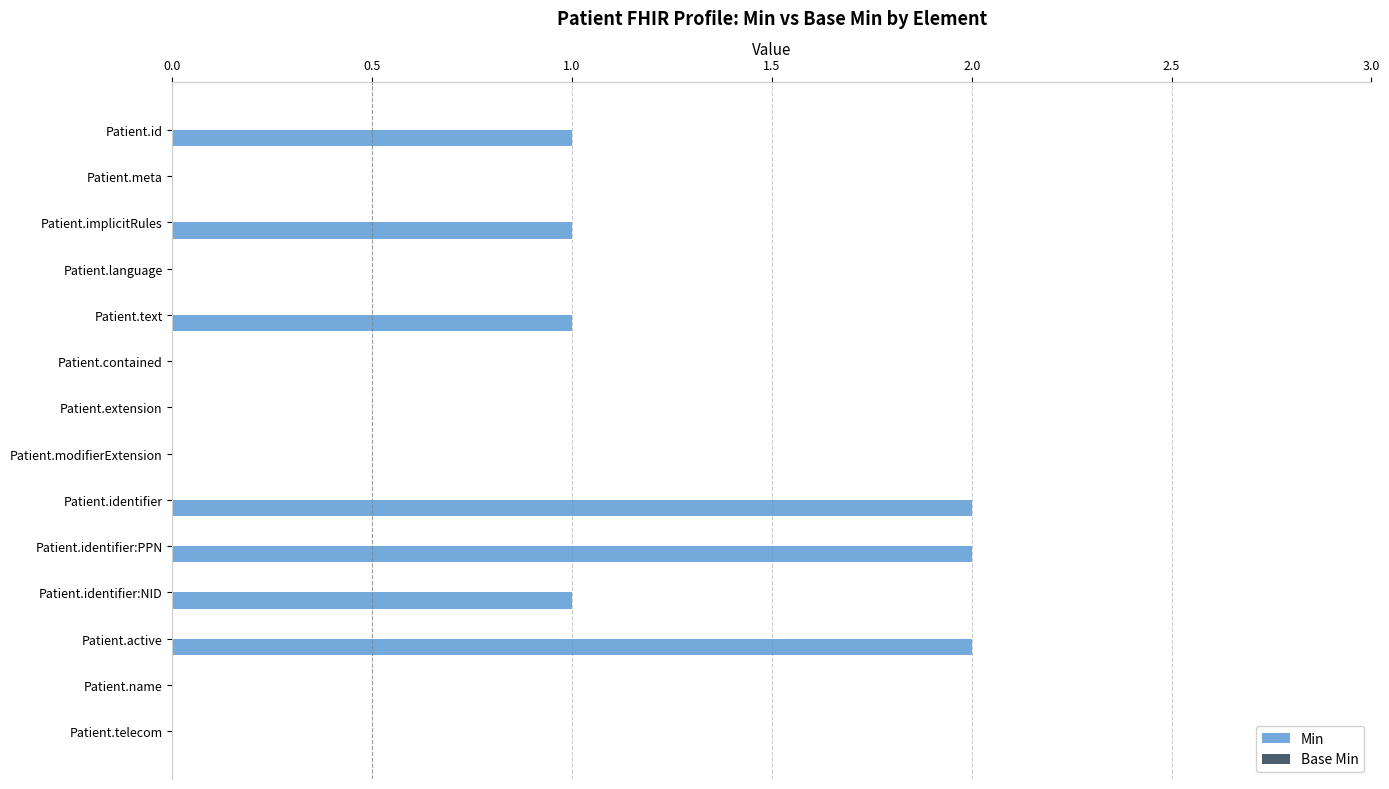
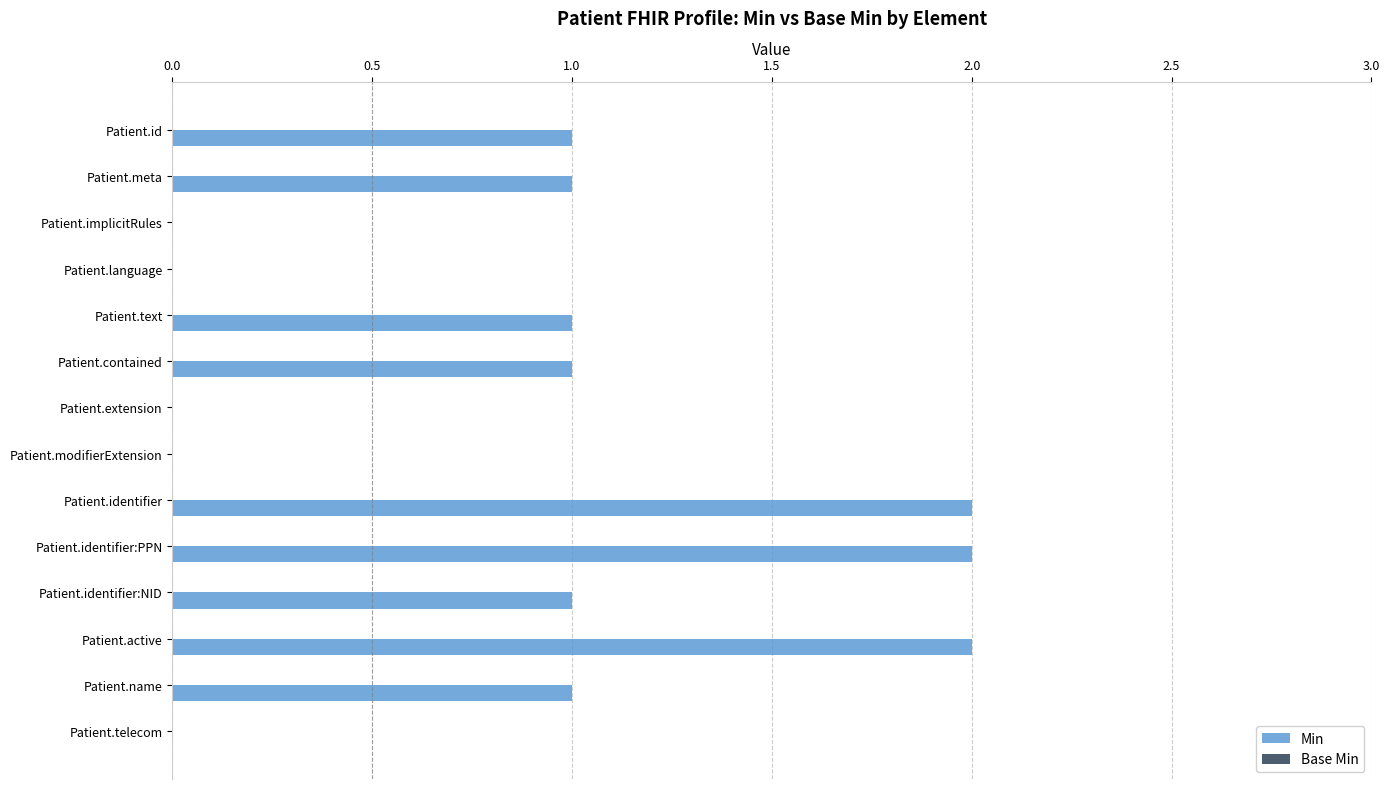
Min, Patient.meta: 0 -> 1
Min, Patient.implicitRules: 1 -> 0
Min, Patient.contained: 0 -> 1
Min, Patient.name: 0 -> 1
